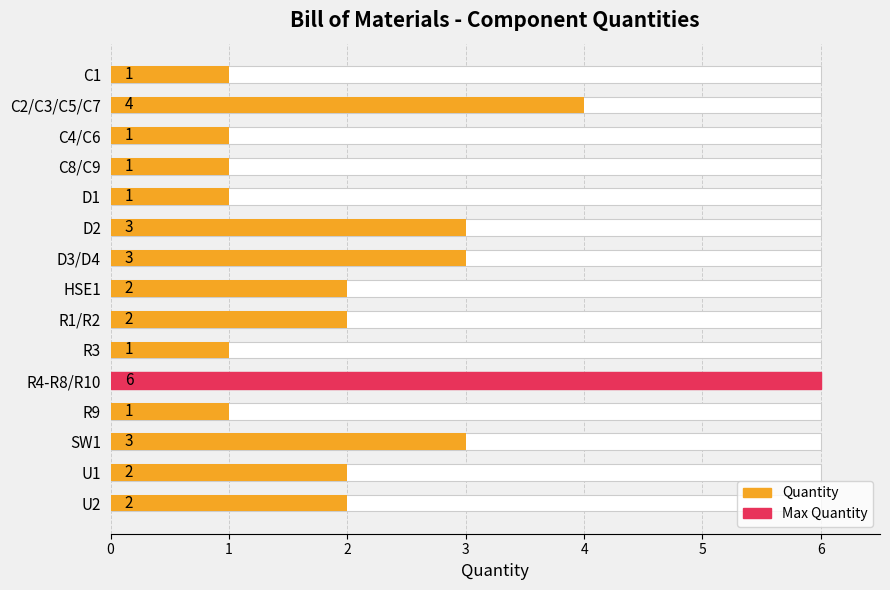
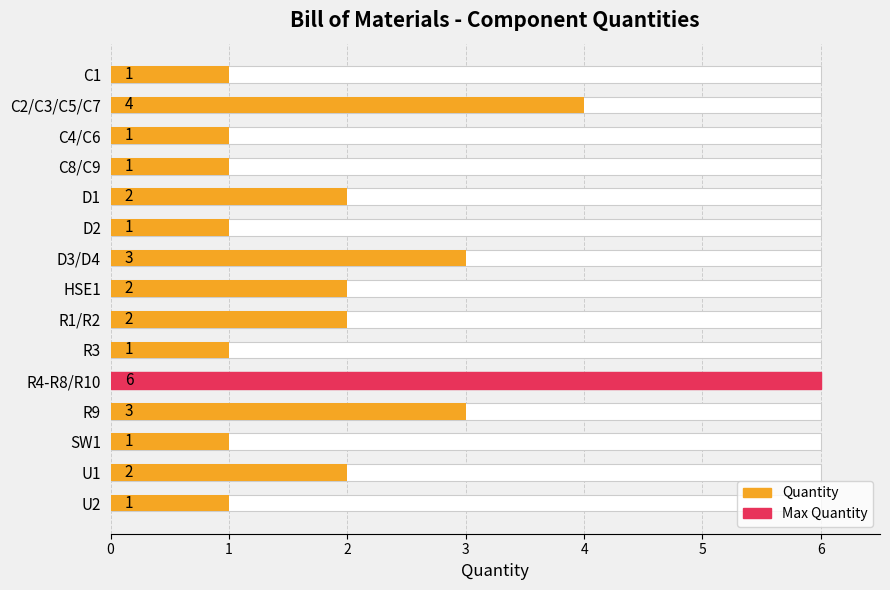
Quantity, D1: 1 -> 2
Quantity, D2: 3 -> 1
Quantity, R9: 1 -> 3
Quantity, SW1: 3 -> 1
Quantity, U2: 2 -> 1
